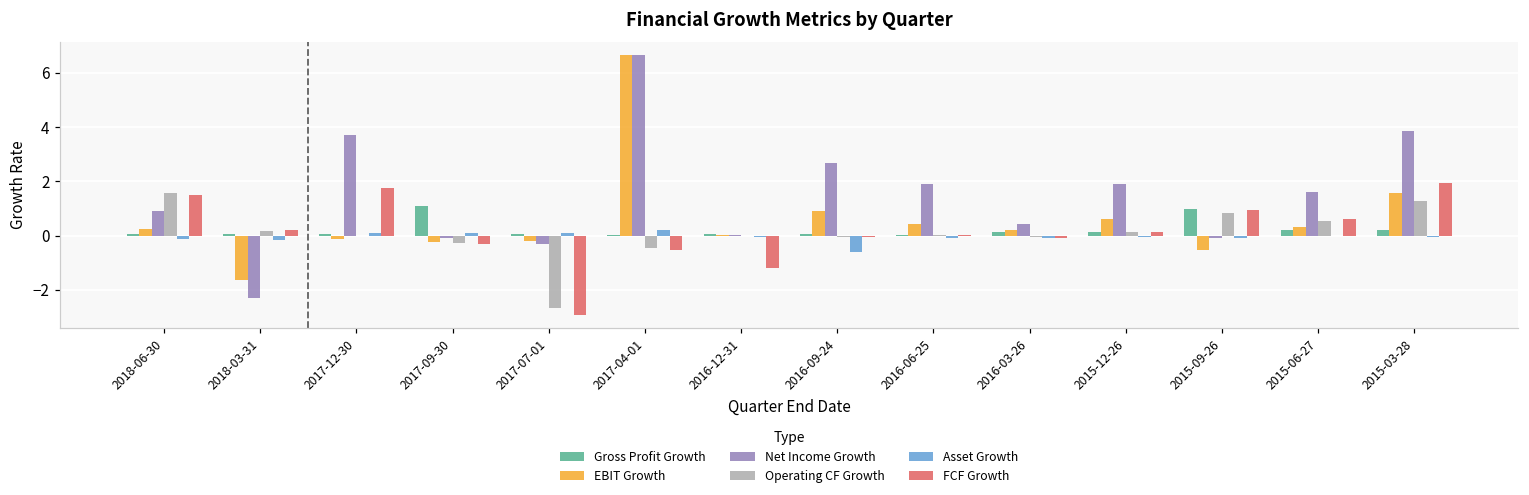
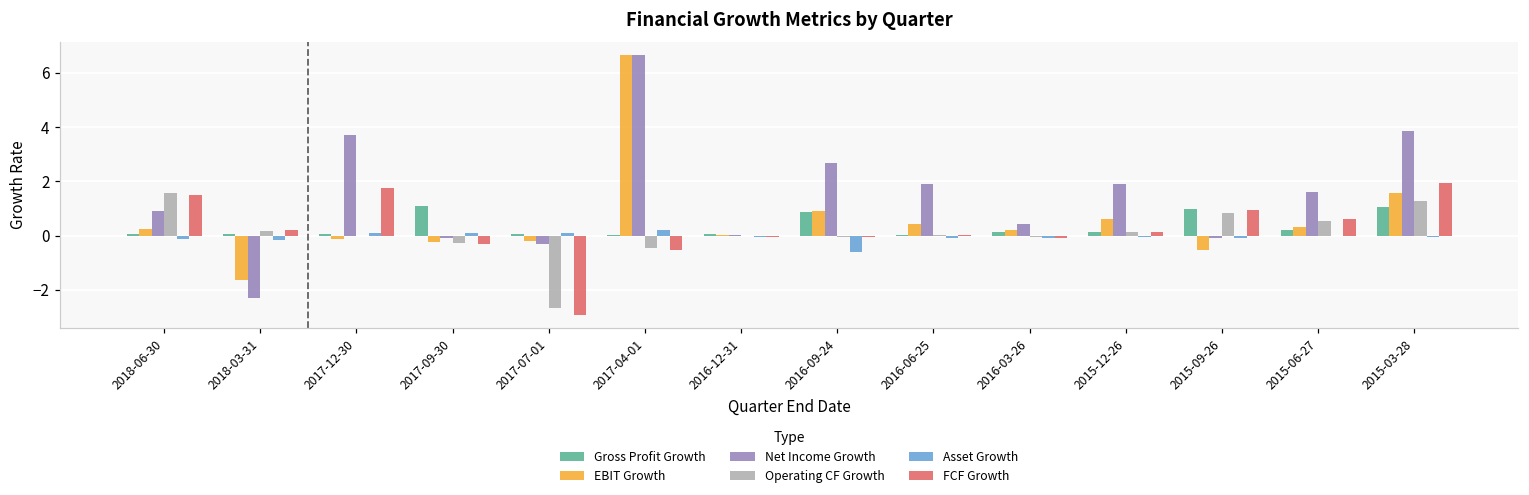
FCF Growth, 2016-12-31: -1.2 -> 0.0
Gross Profit Growth, 2016-09-24: 0.1 -> 0.9
Gross Profit Growth, 2015-03-28: 0.2 -> 1.1
